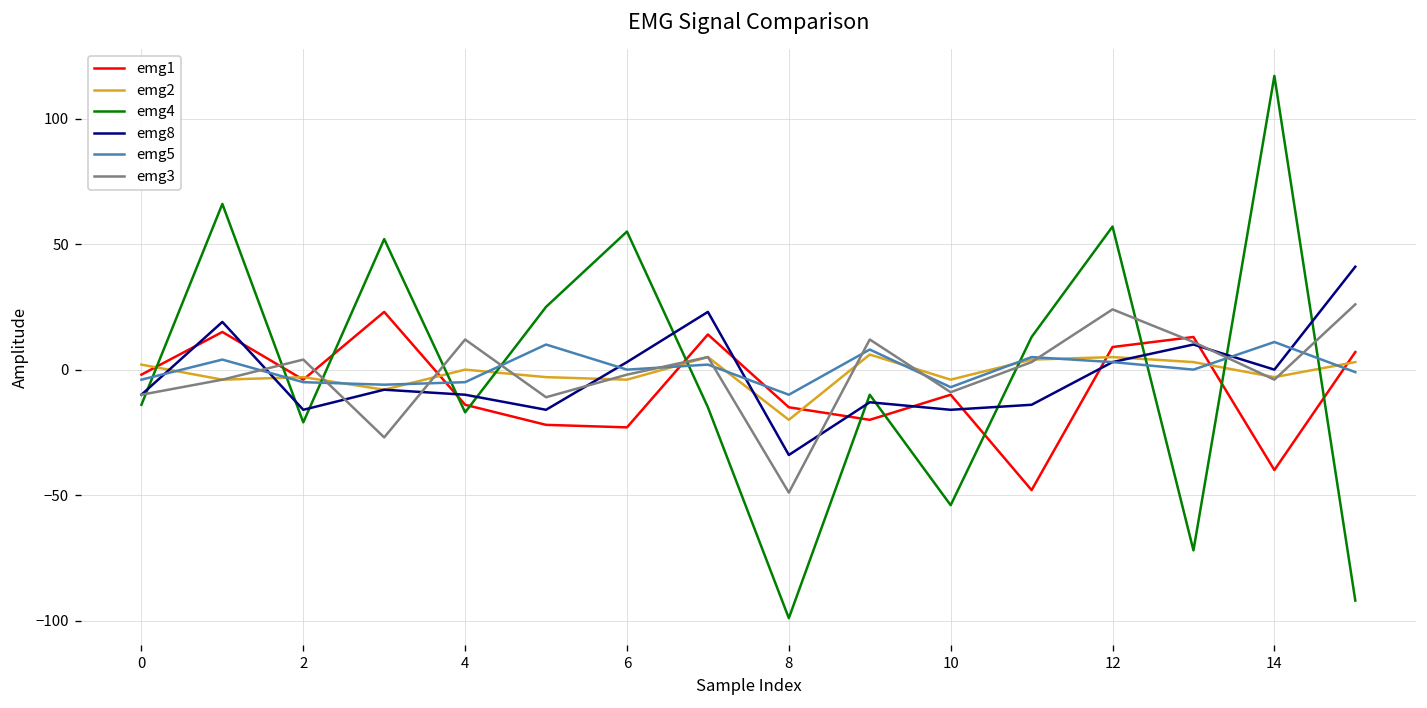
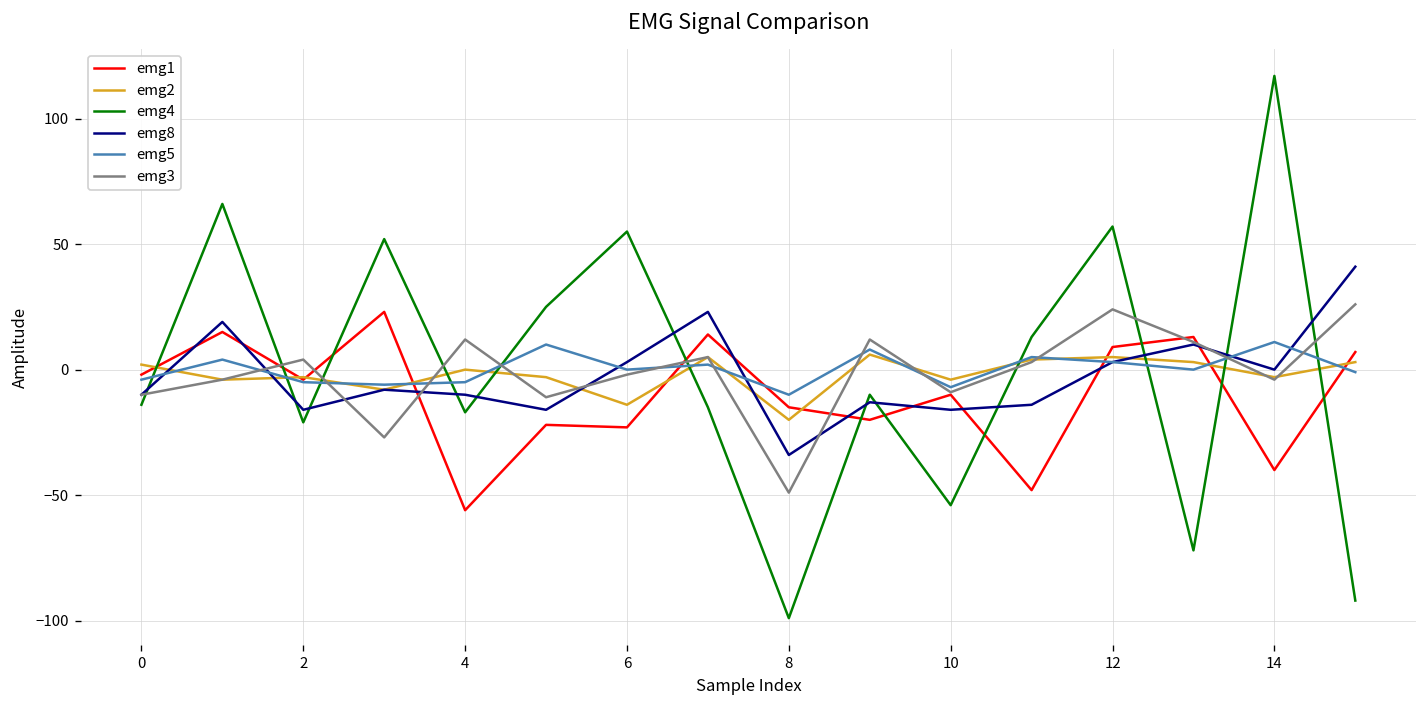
emg1, 4: -14 -> -56
emg2, 6: -4 -> -14
